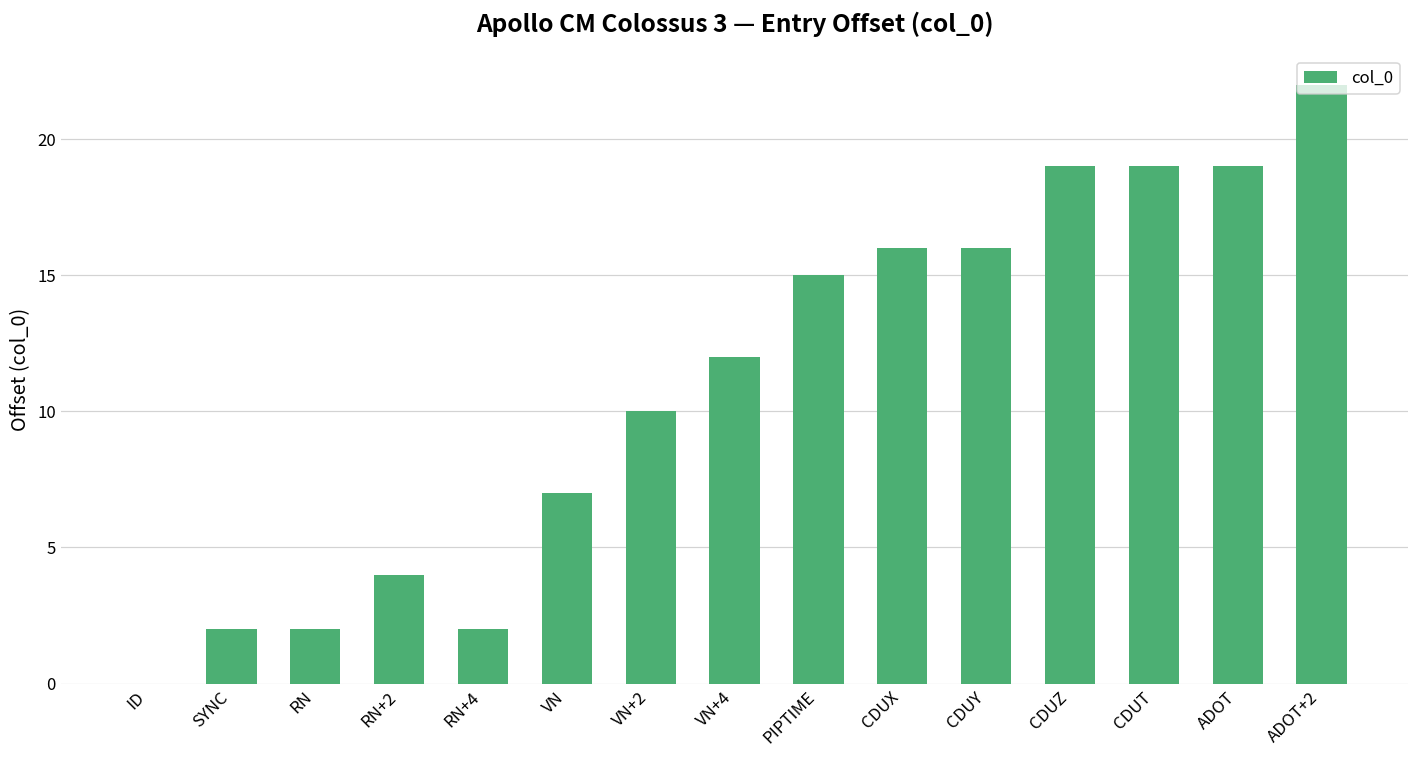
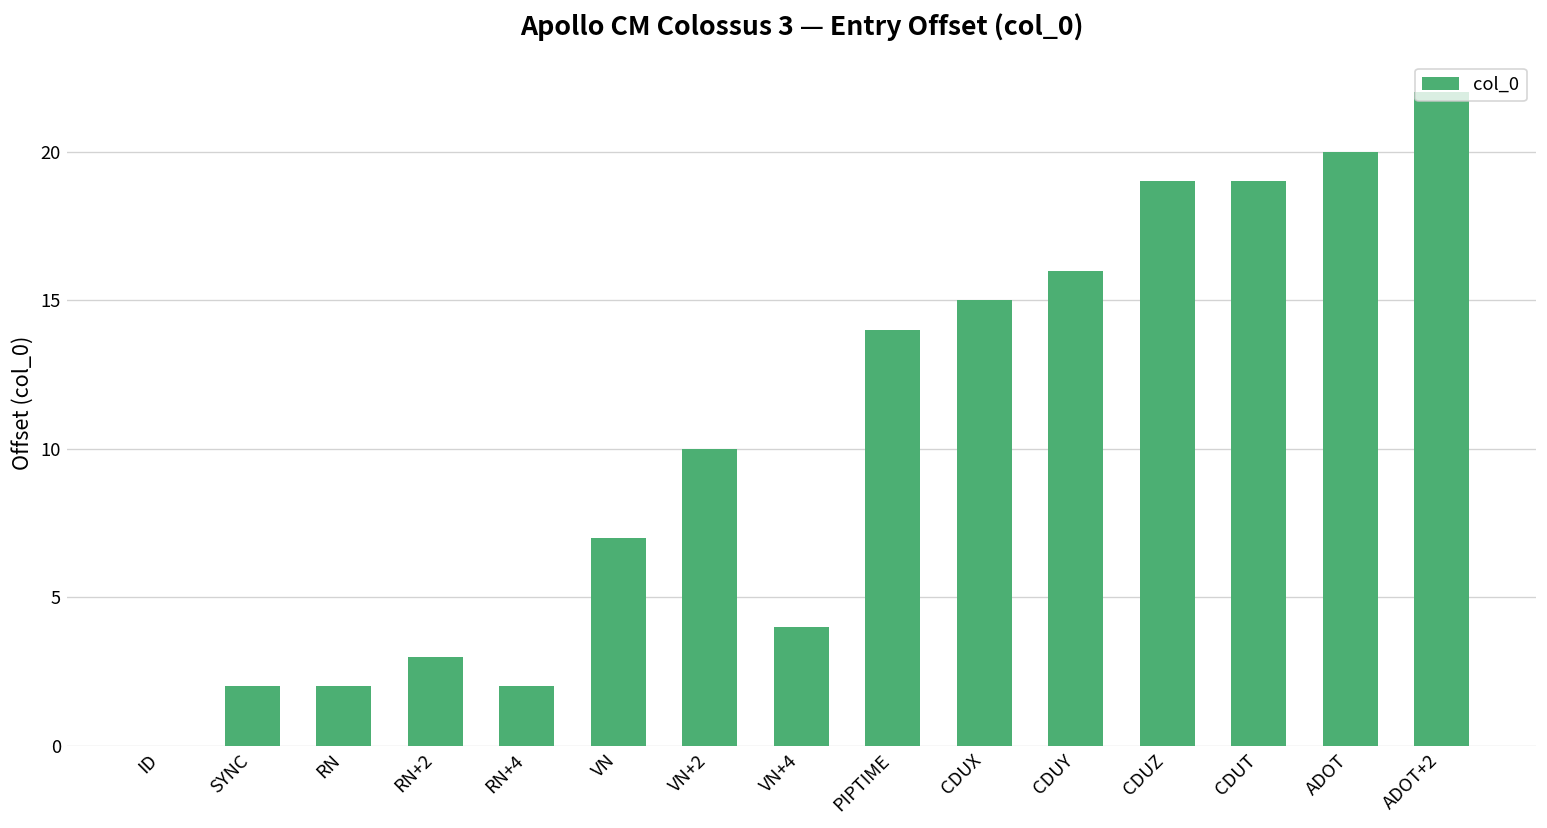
RN+2: 4 -> 3
VN+4: 12 -> 4
PIPTIME: 15 -> 14
CDUX: 16 -> 15
ADOT: 19 -> 20
